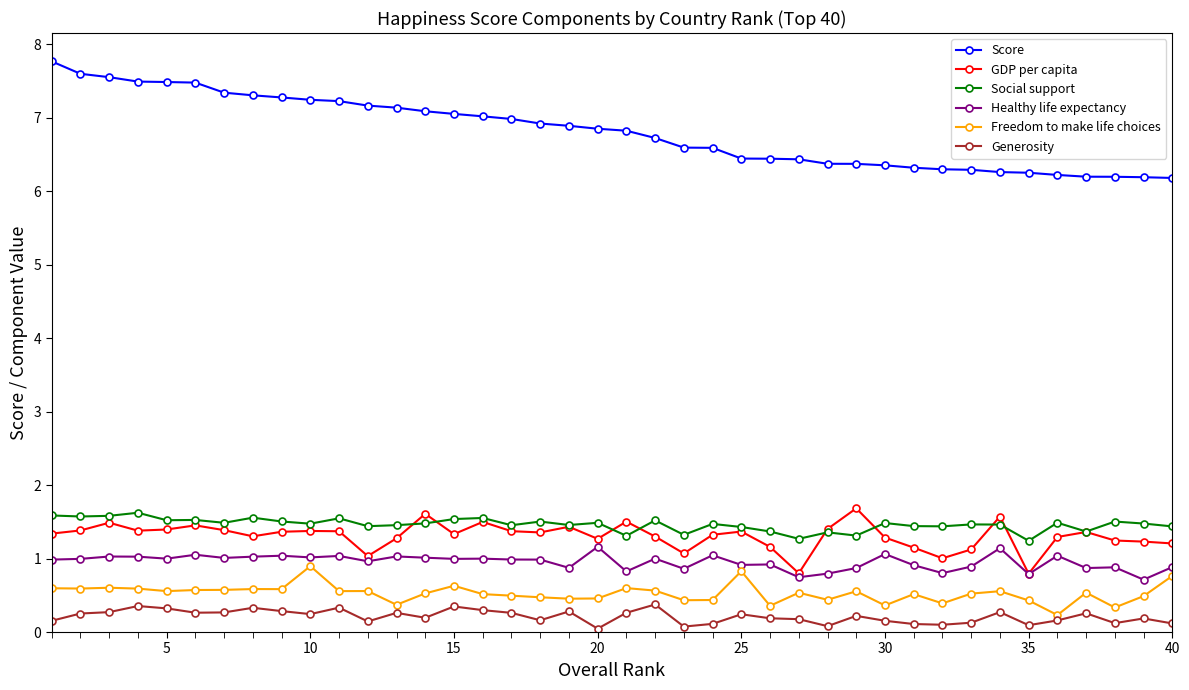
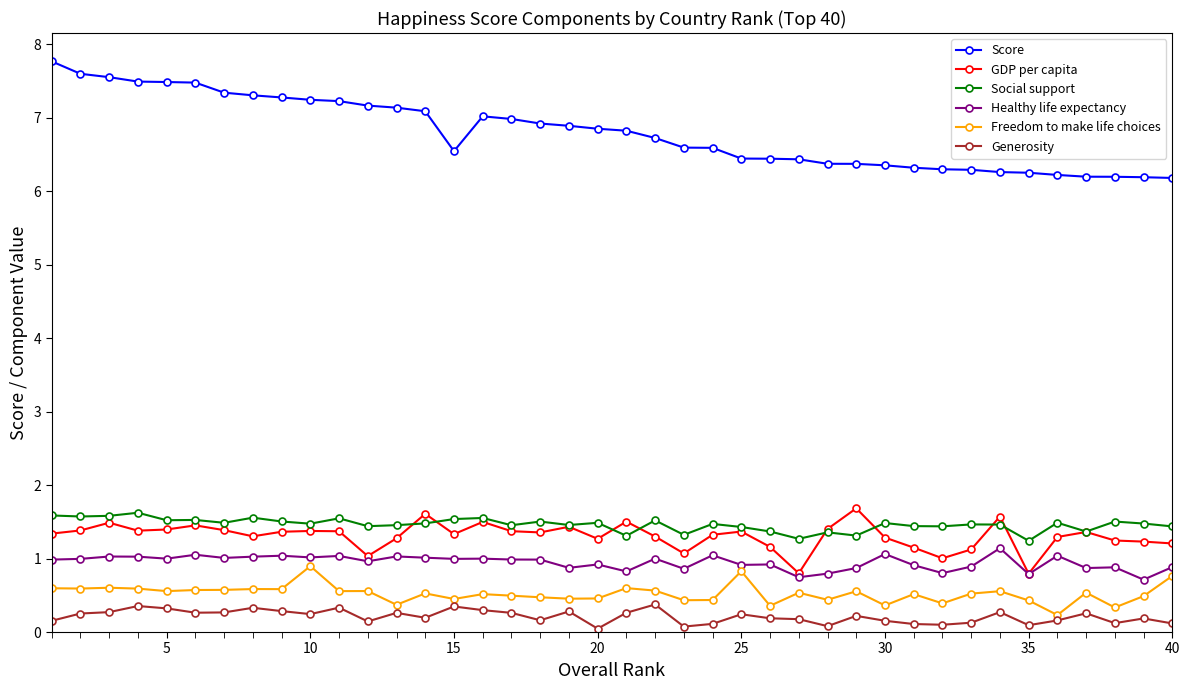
Score, 15: 7.1 -> 6.5
Freedom to make life choices, 15: 0.6 -> 0.5
Healthy life expectancy, 20: 1.2 -> 0.9
